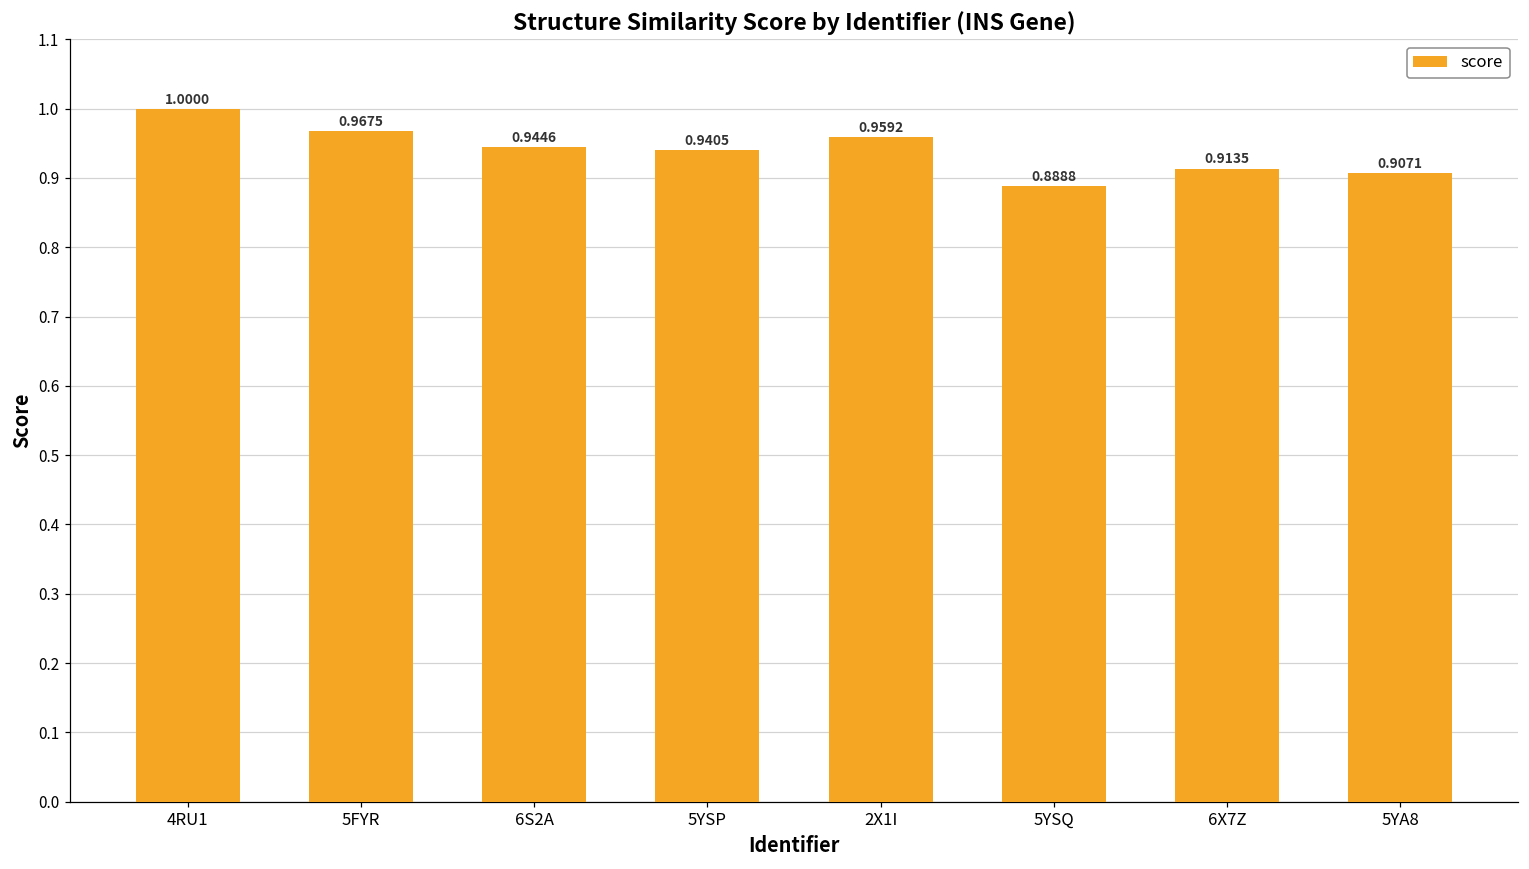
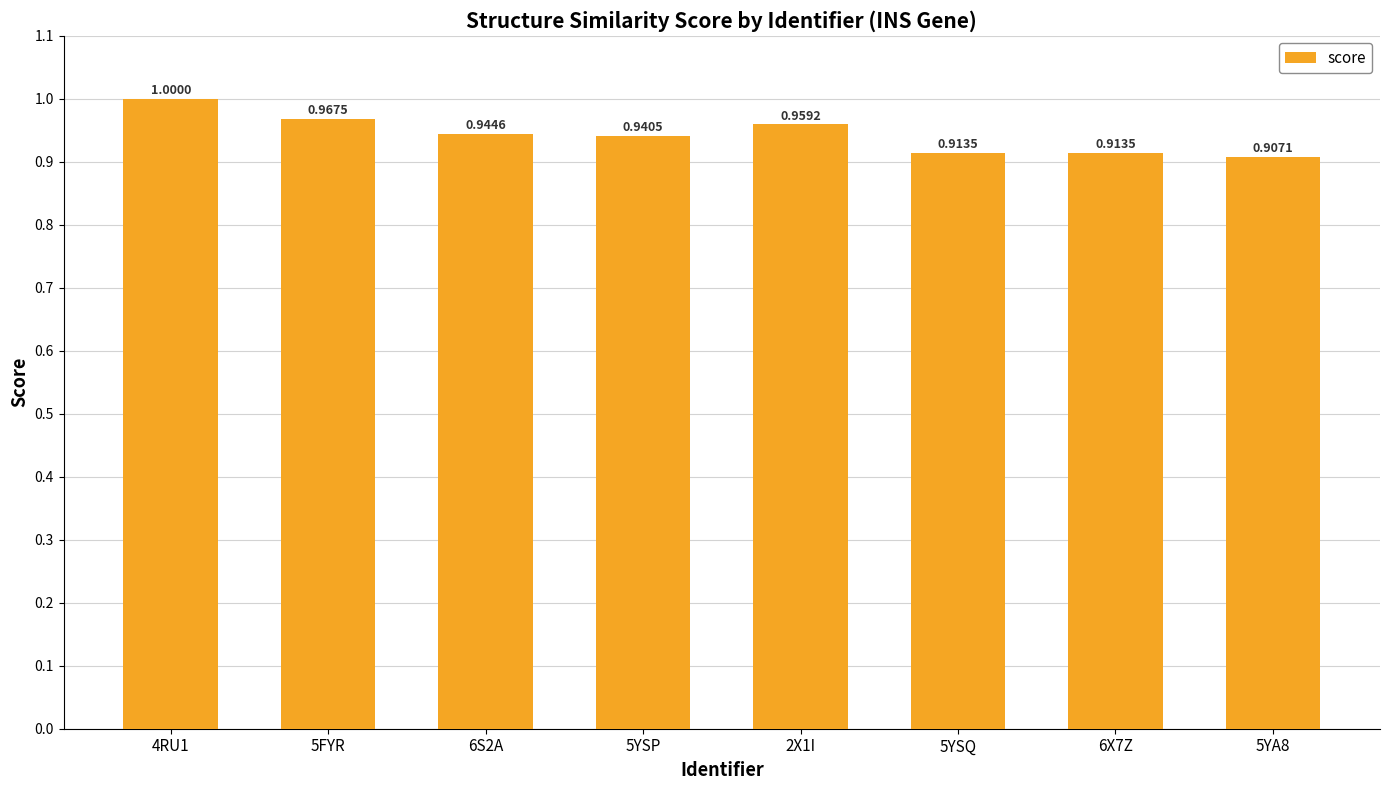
5YSQ: 0.8888 -> 0.9135
